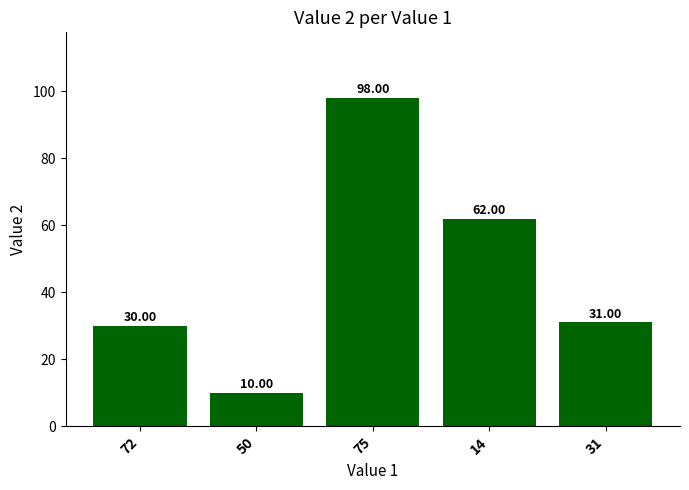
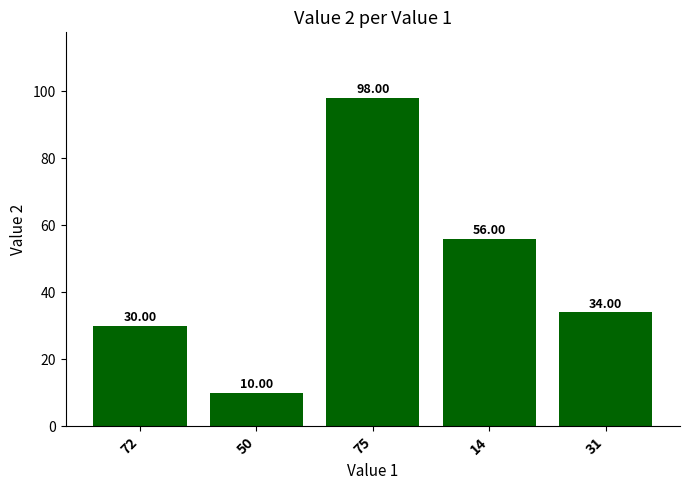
14: 62.00 -> 56.00
31: 31.00 -> 34.00
